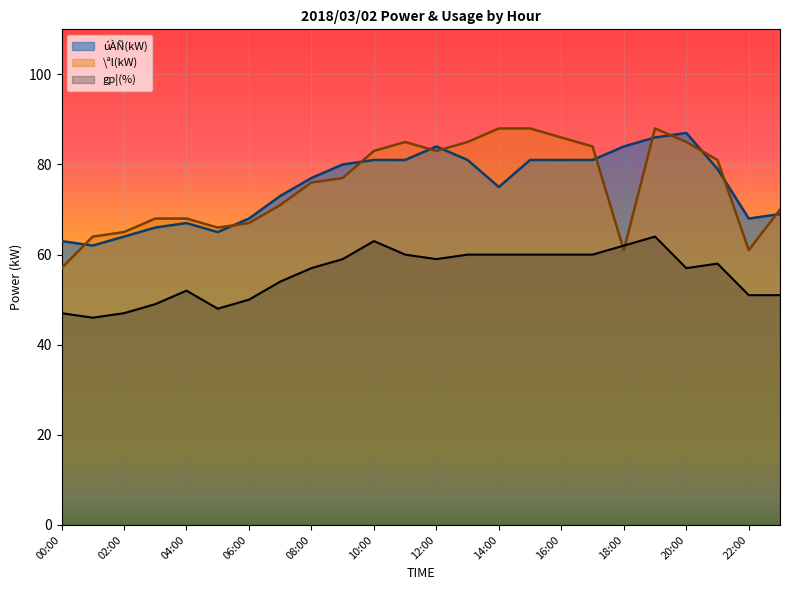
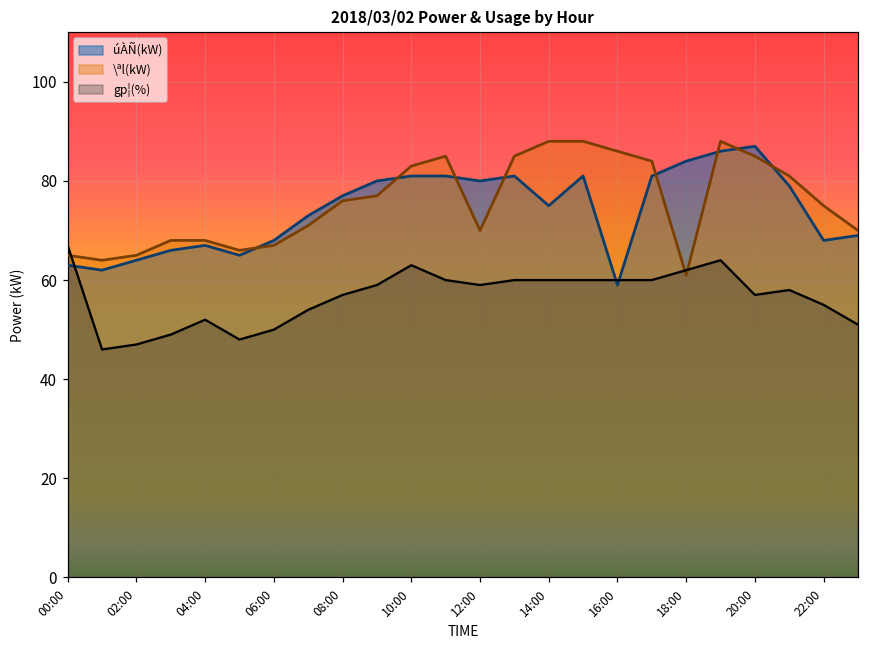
\ªl(kW), 00:00: 57 -> 65
gp¦(%), 00:00: 47 -> 67
úÀÑ(kW), 12:00: 84 -> 80
\ªl(kW), 12:00: 83 -> 70
úÀÑ(kW), 16:00: 81 -> 59
\ªl(kW), 22:00: 61 -> 75
gp¦(%), 22:00: 51 -> 55
